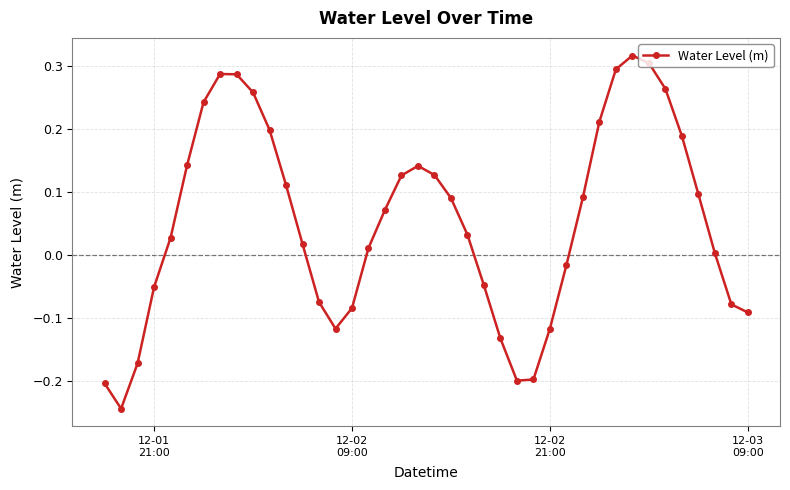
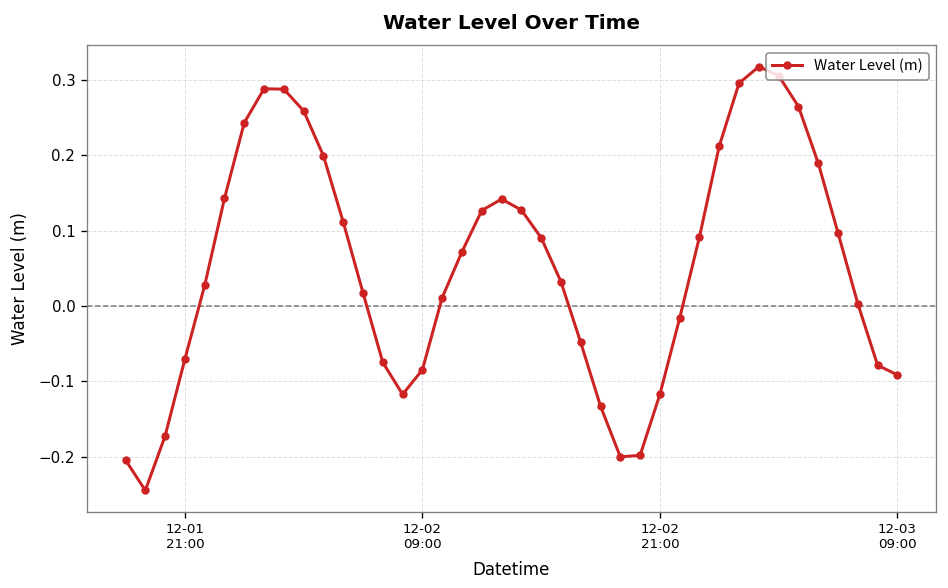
12-01 21:00: -0.05 -> -0.07
